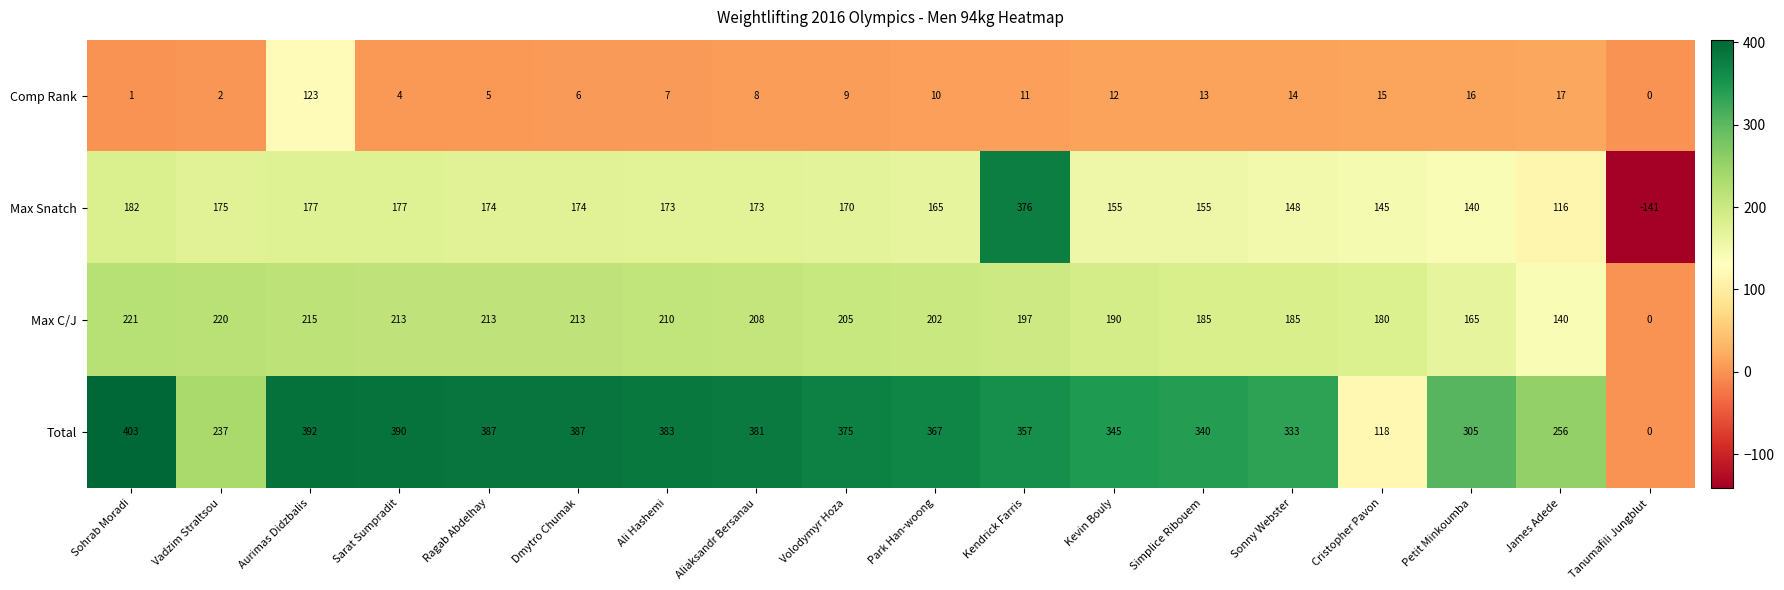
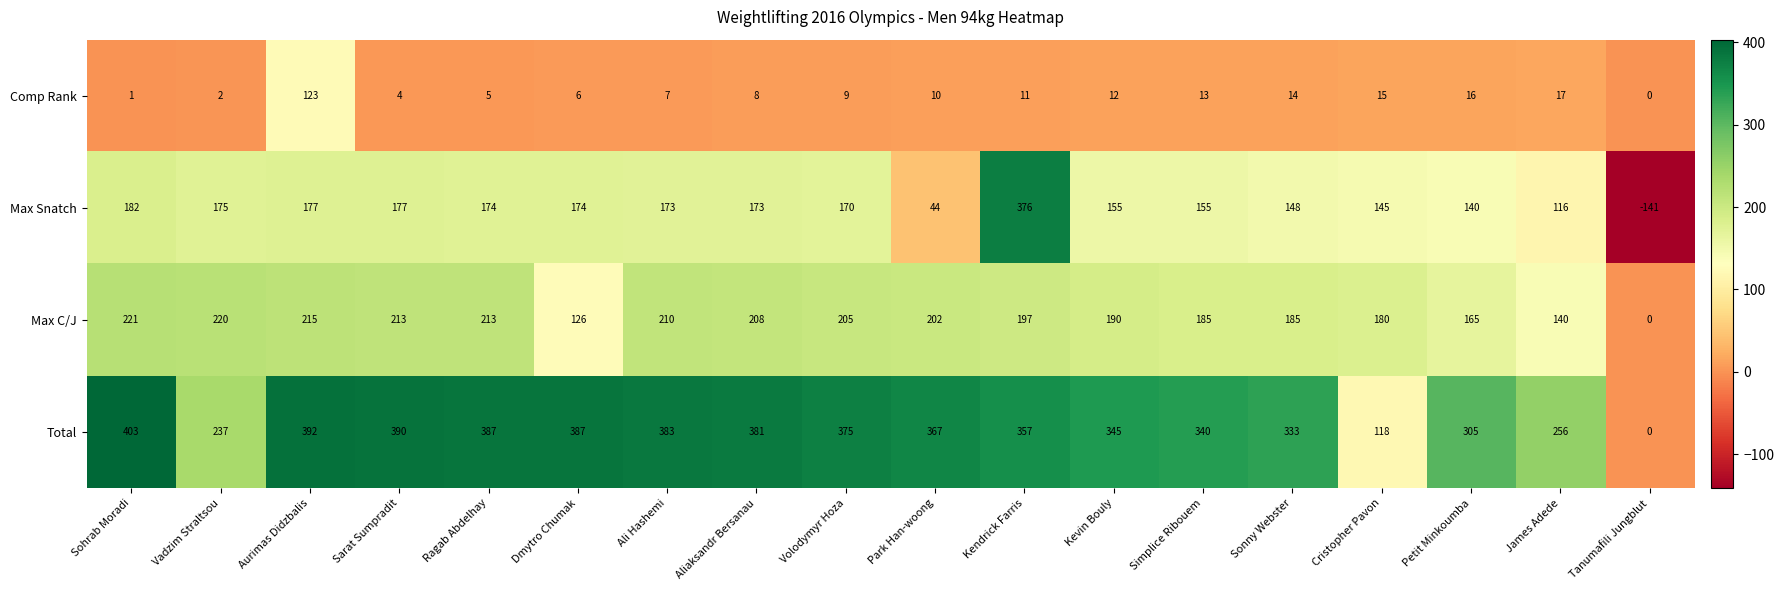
Max Snatch, Park Han-woong: 165 -> 44
Max C/J, Dmytro Chumak: 213 -> 126
